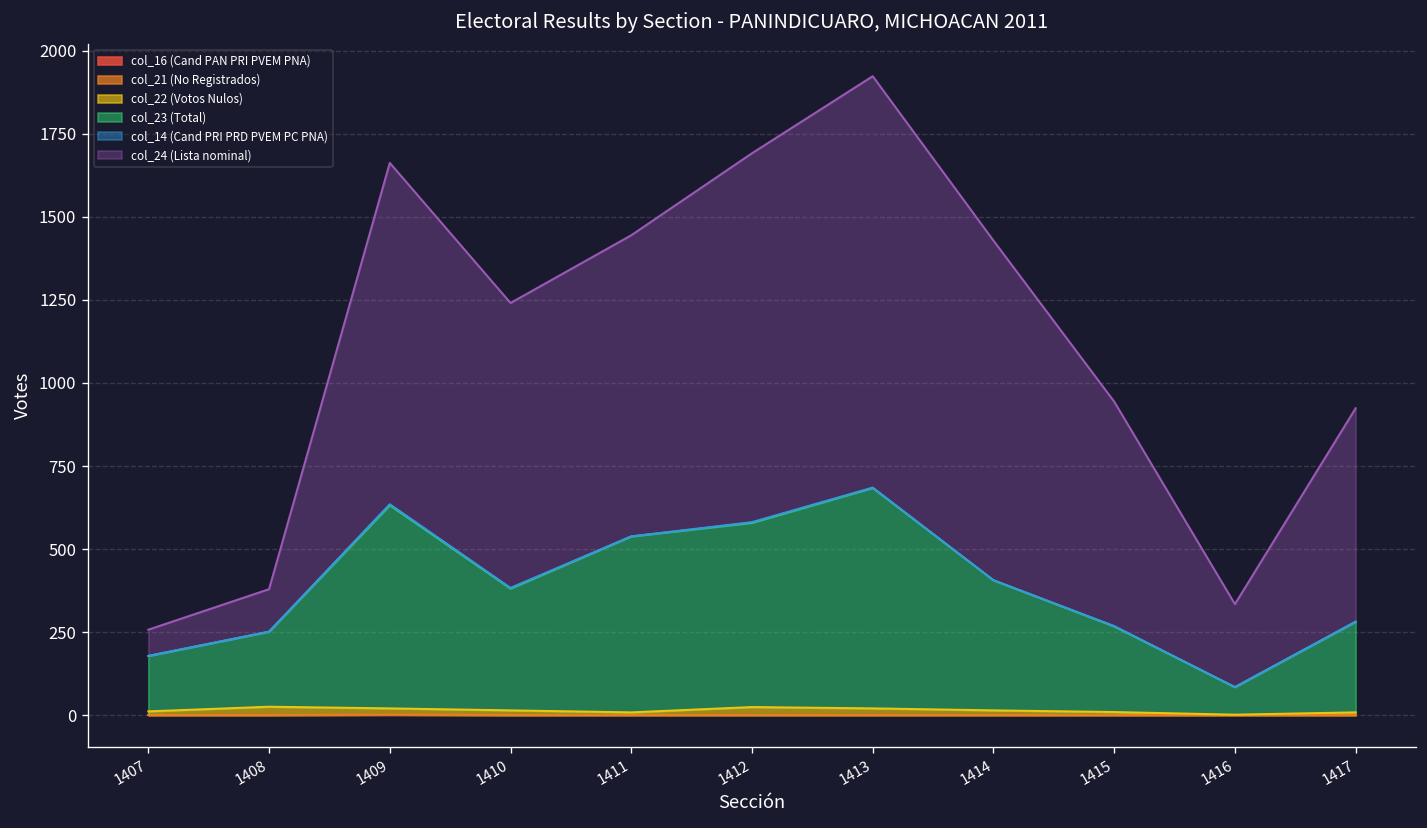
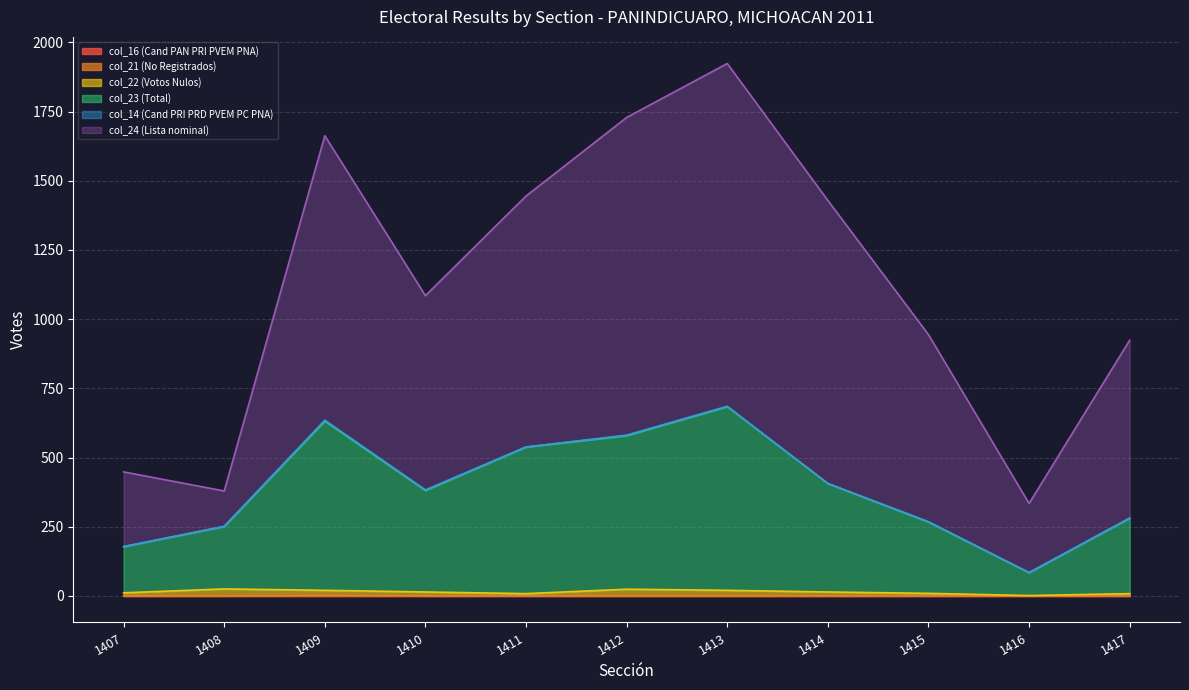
col_24 (Lista nominal), 1407: 80 -> 270
col_24 (Lista nominal), 1410: 860 -> 700
col_24 (Lista nominal), 1412: 1110 -> 1150
